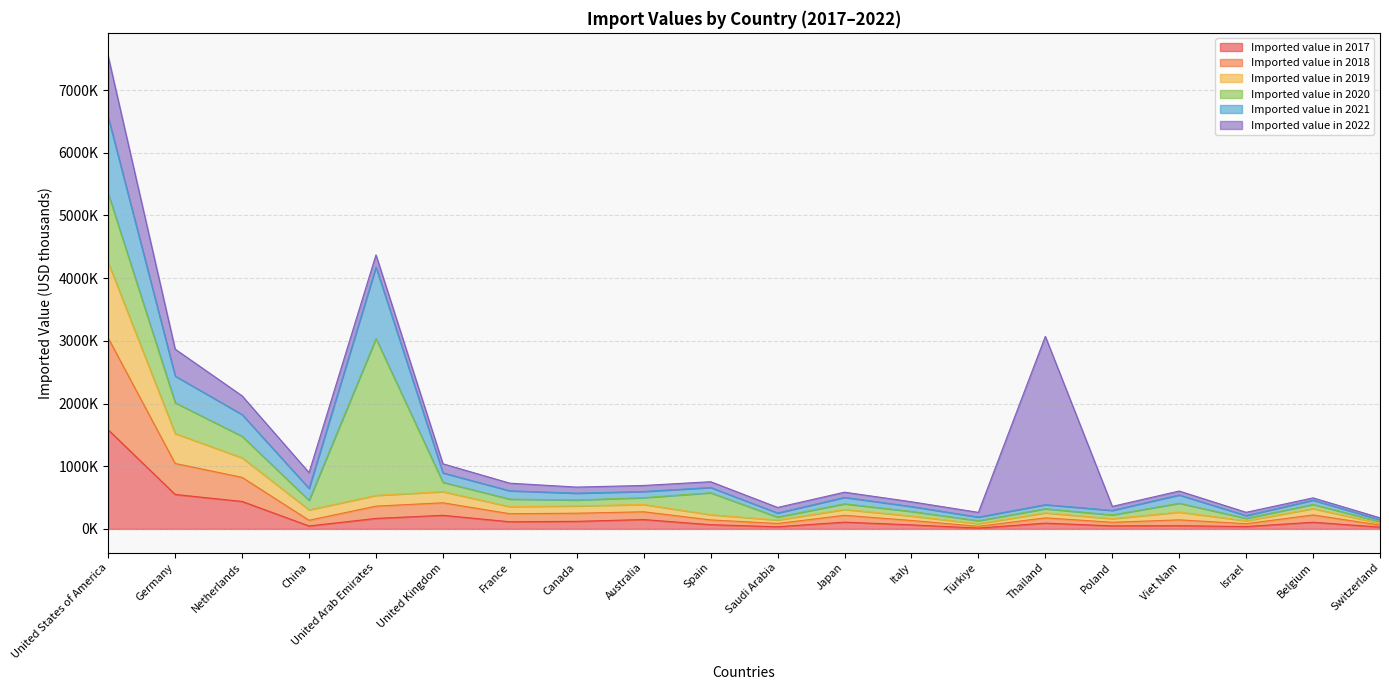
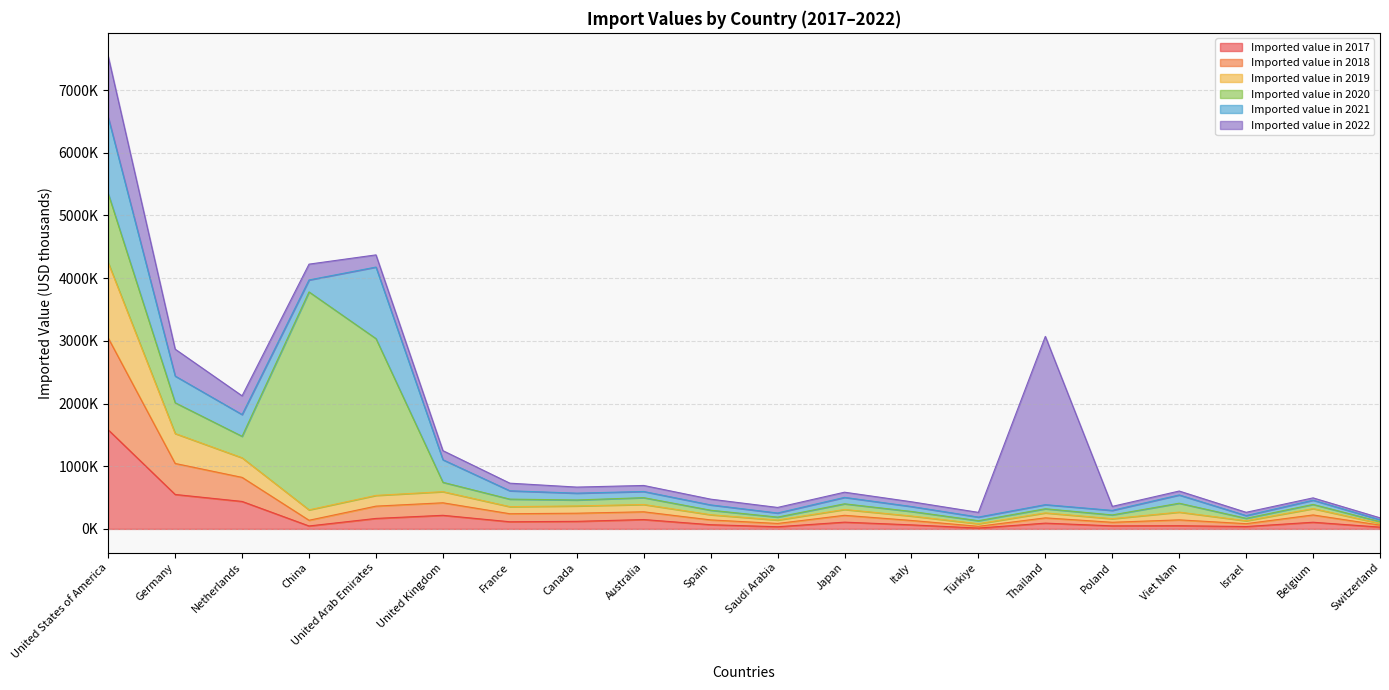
Imported value in 2020, China: 200000 -> 3500000
Imported value in 2021, United Kingdom: 200000 -> 400000
Imported value in 2020, Spain: 400000 -> 100000
